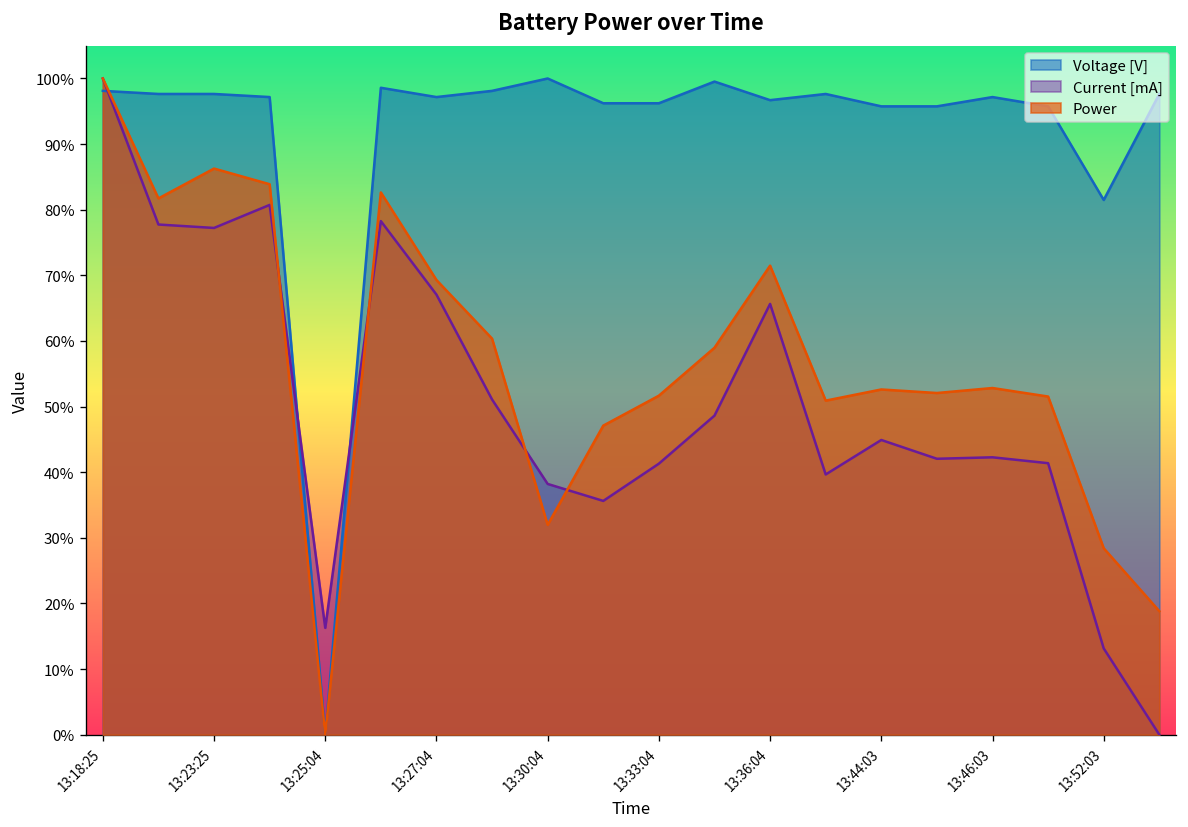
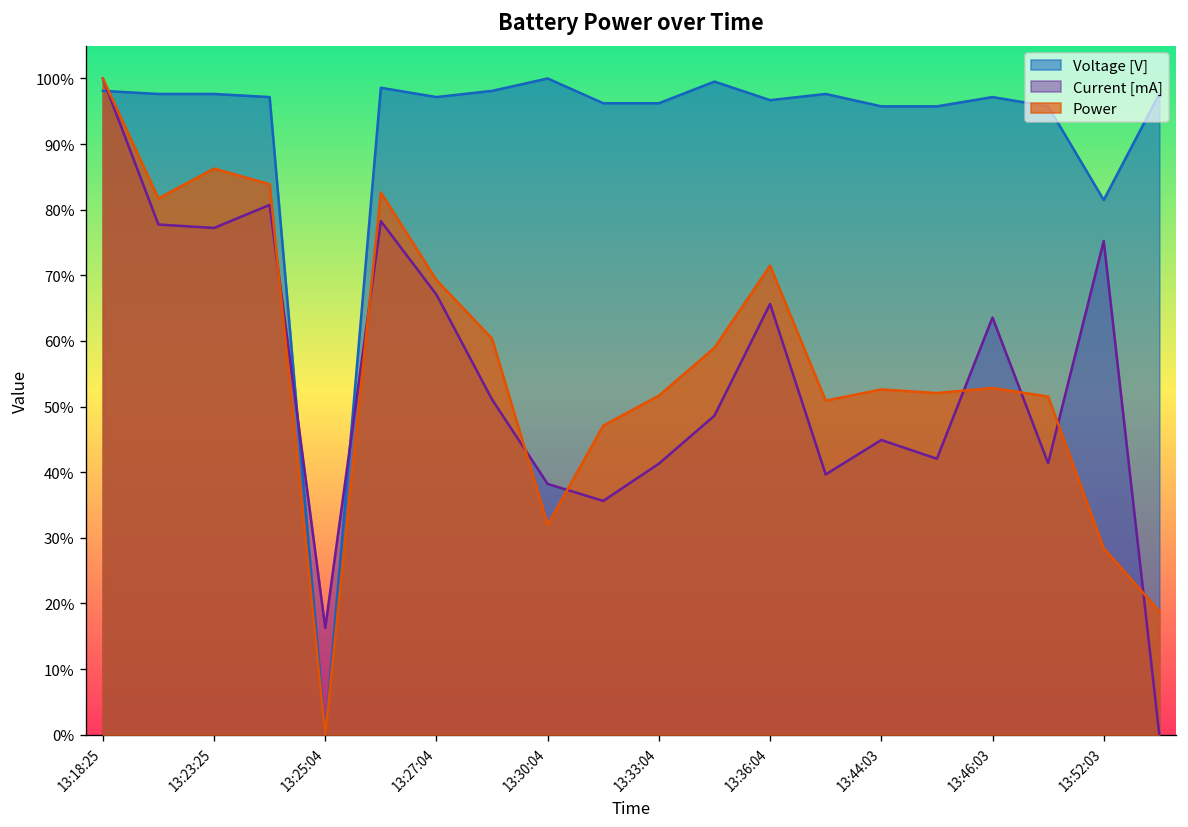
Current [mA], 13:46:03: 42% -> 64%
Current [mA], 13:52:03: 13% -> 75%
